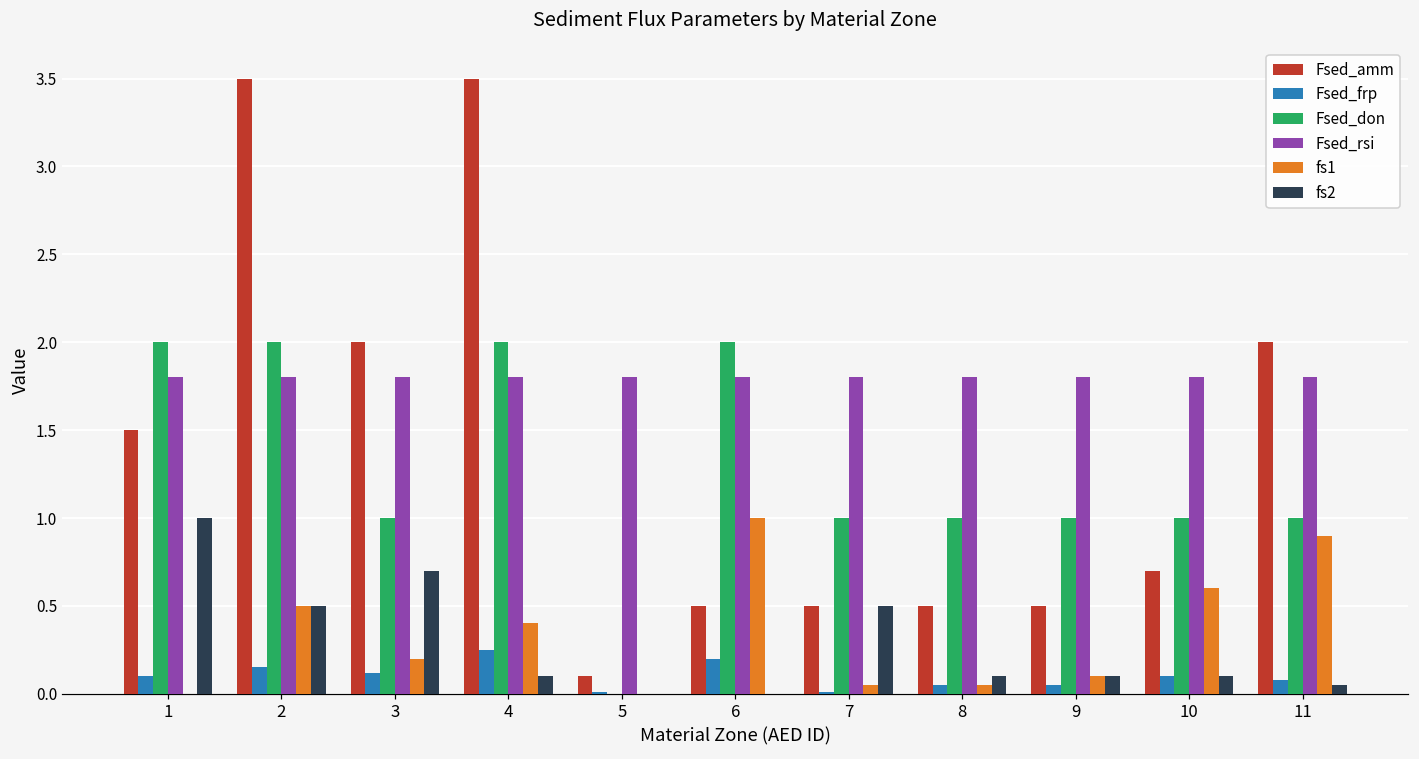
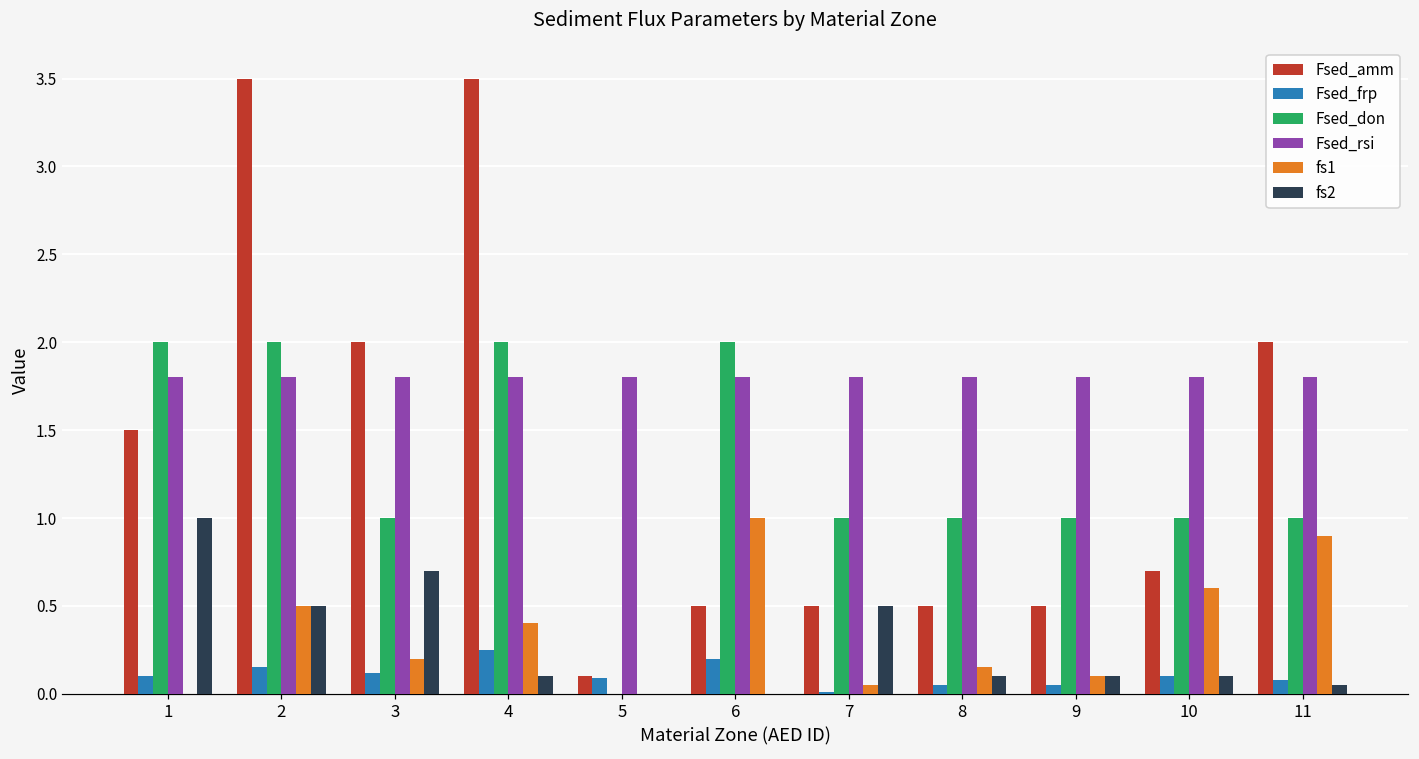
Fsed_frp, 5: 0.01 -> 0.09
fs1, 8: 0.05 -> 0.15
